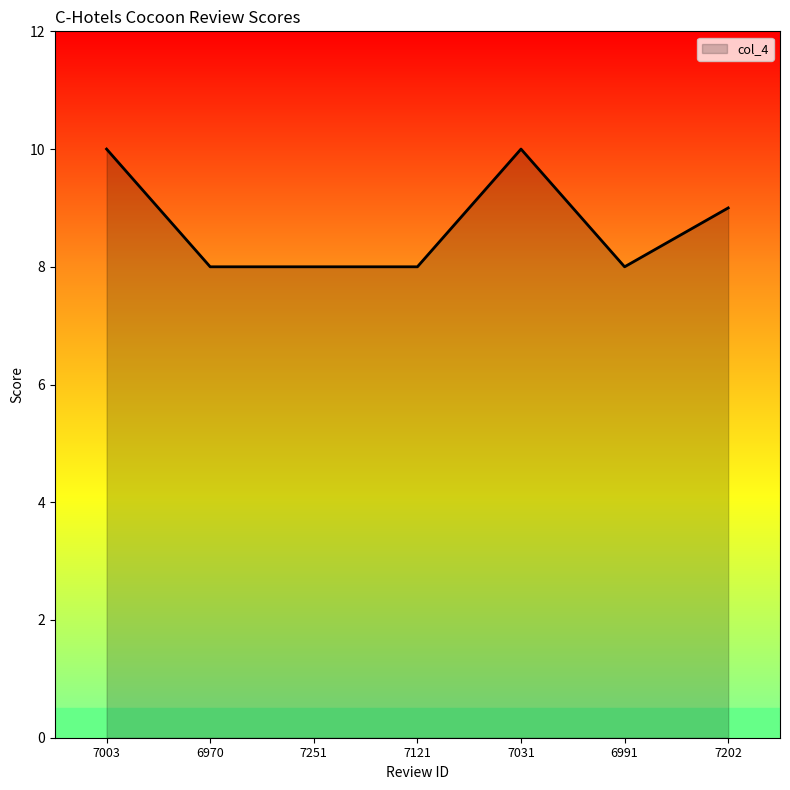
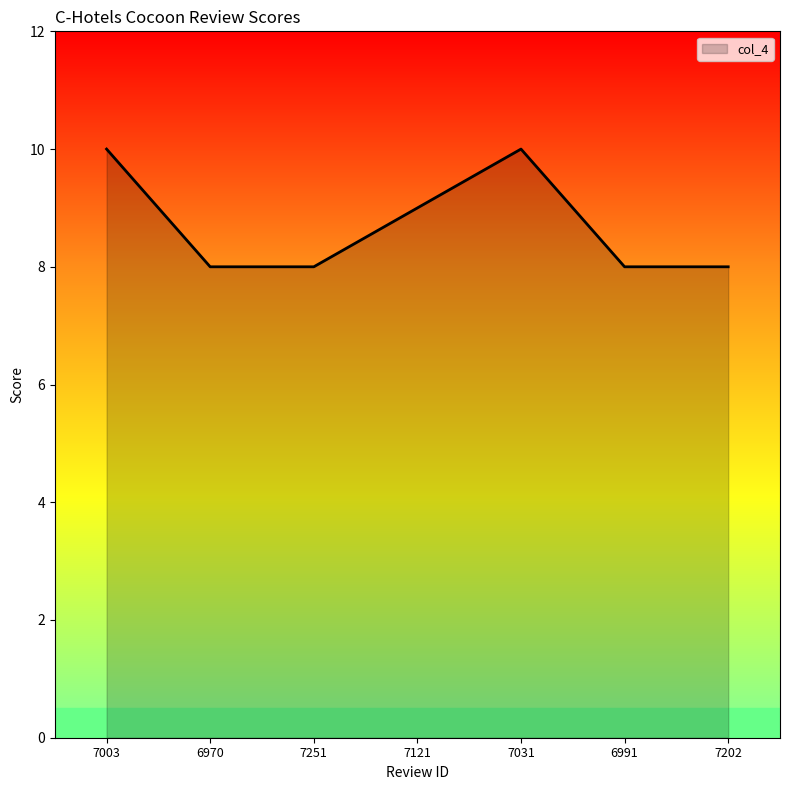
7121: 8 -> 9
7202: 9 -> 8
